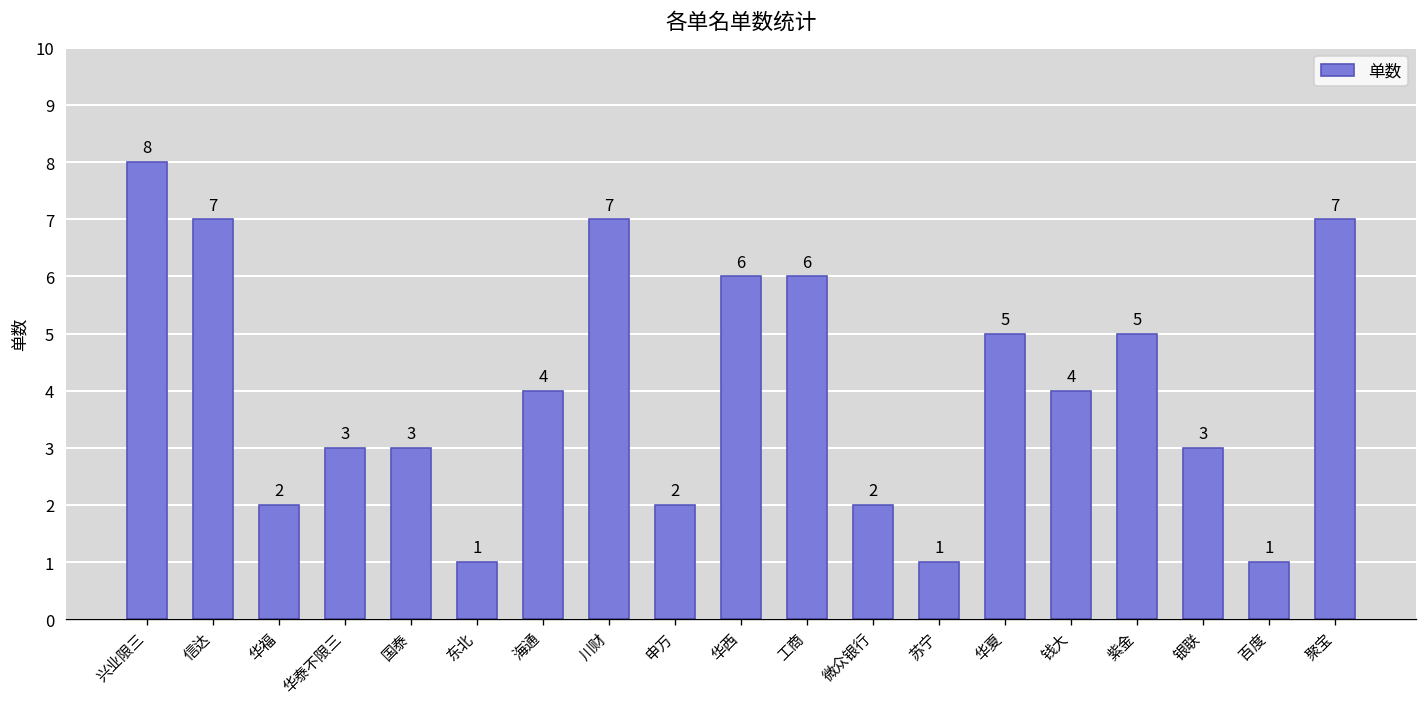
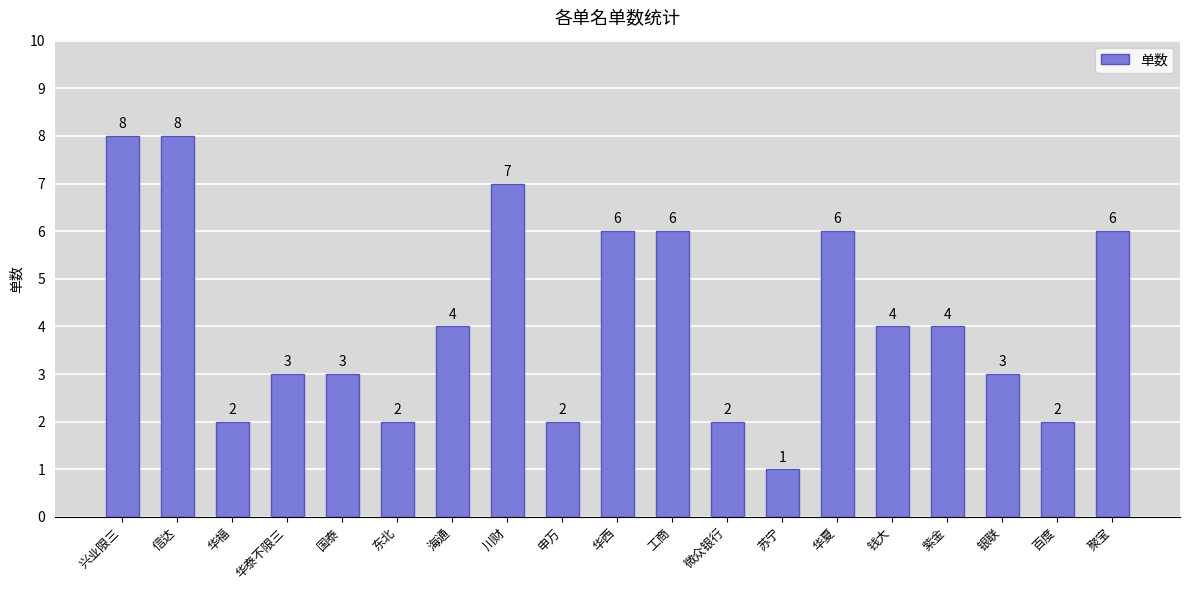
信达: 7 -> 8
东北: 1 -> 2
华夏: 5 -> 6
紫金: 5 -> 4
百度: 1 -> 2
聚宝: 7 -> 6
